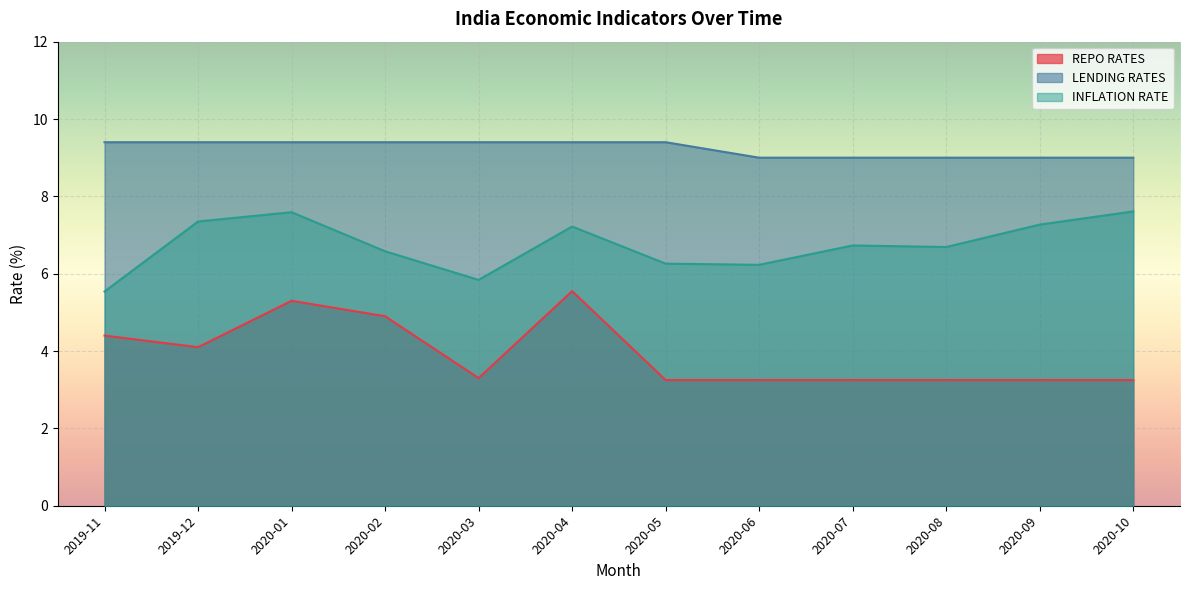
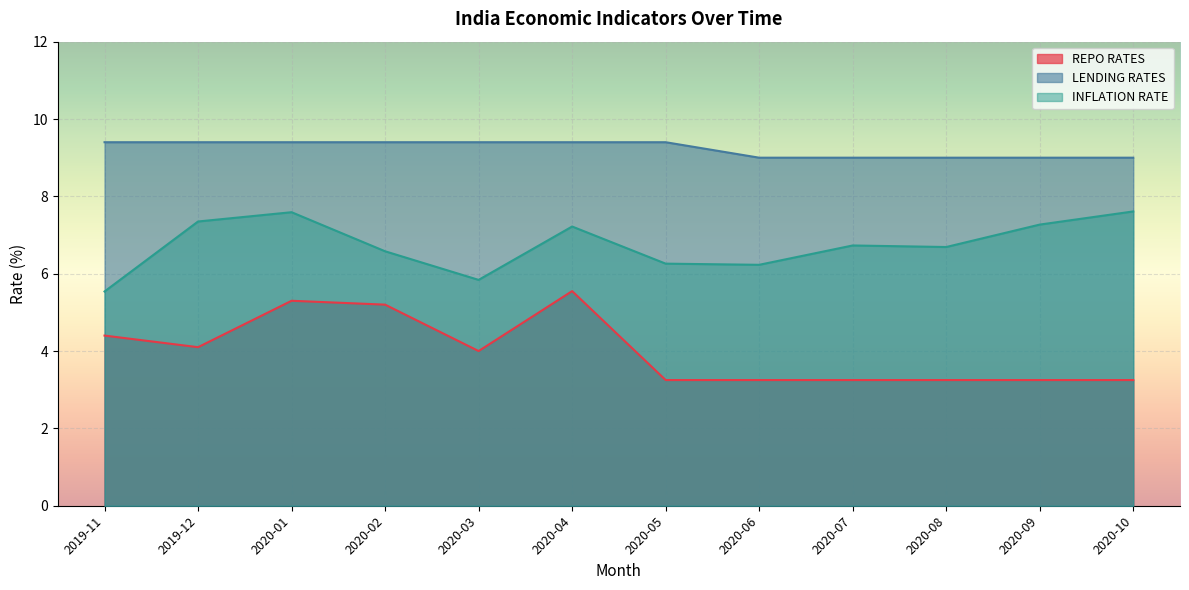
REPO RATES, 2020-02: 4.9 -> 5.2
REPO RATES, 2020-03: 3.3 -> 4.0
